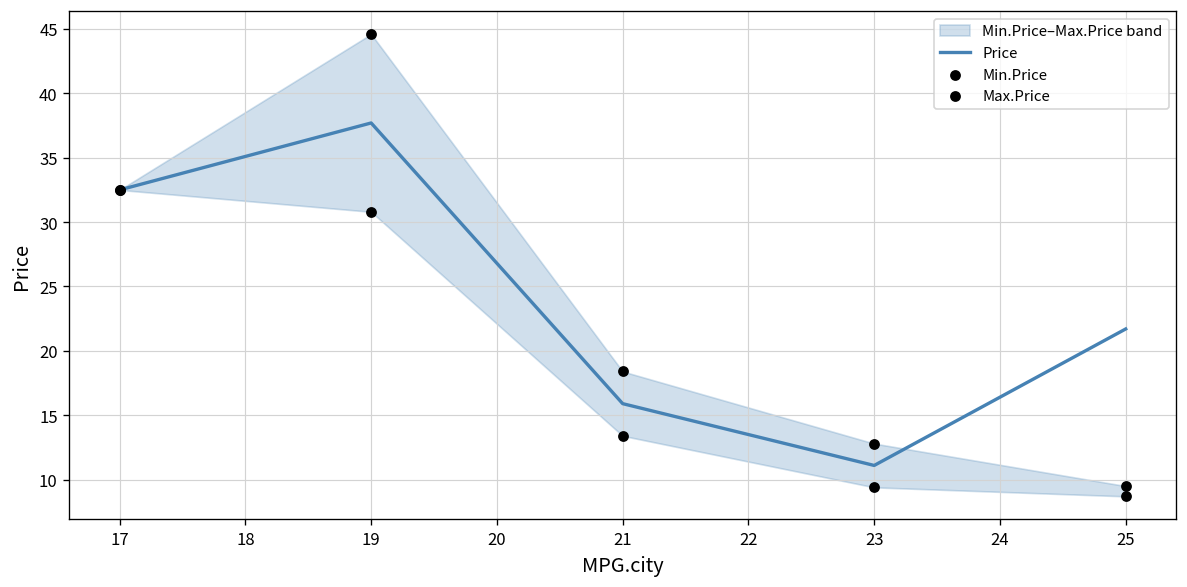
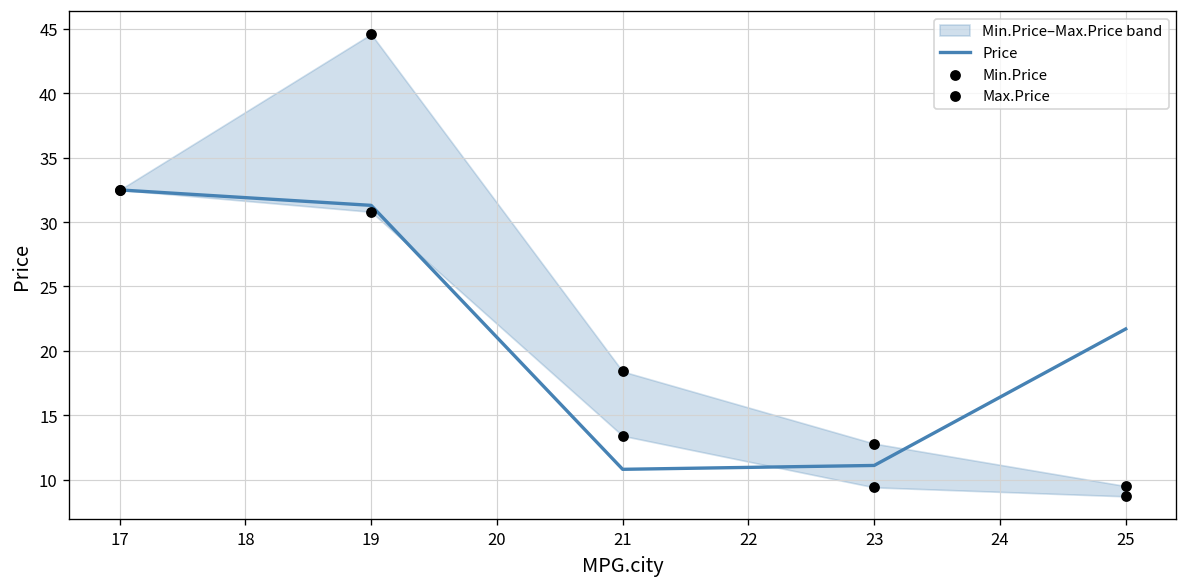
Price, 19: 37.7 -> 31.3
Price, 21: 15.9 -> 10.8
